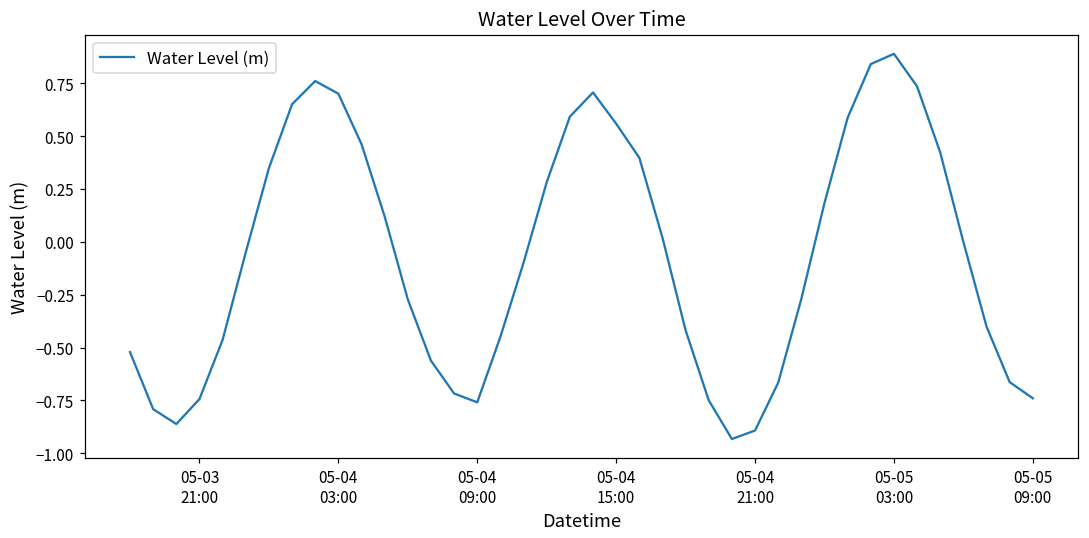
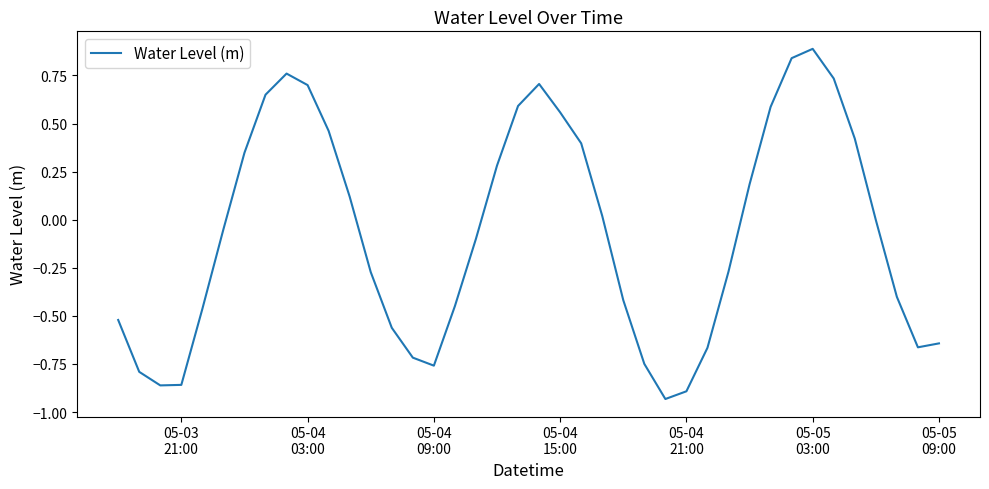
05-03 21:00: -0.74 -> -0.86
05-05 09:00: -0.74 -> -0.64
